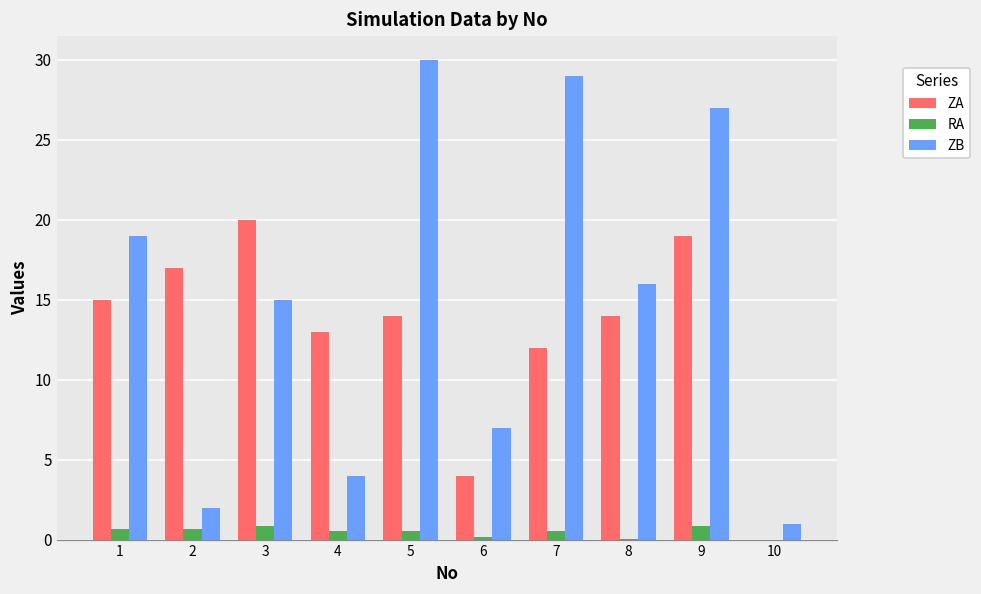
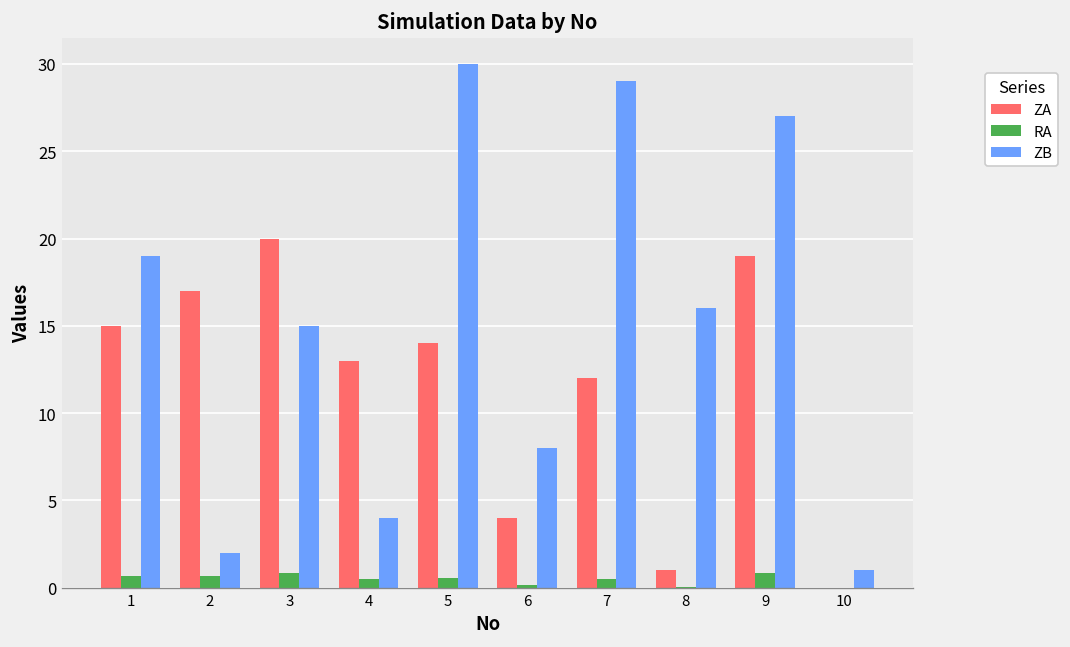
ZB, 6: 7 -> 8
ZA, 8: 14 -> 1
